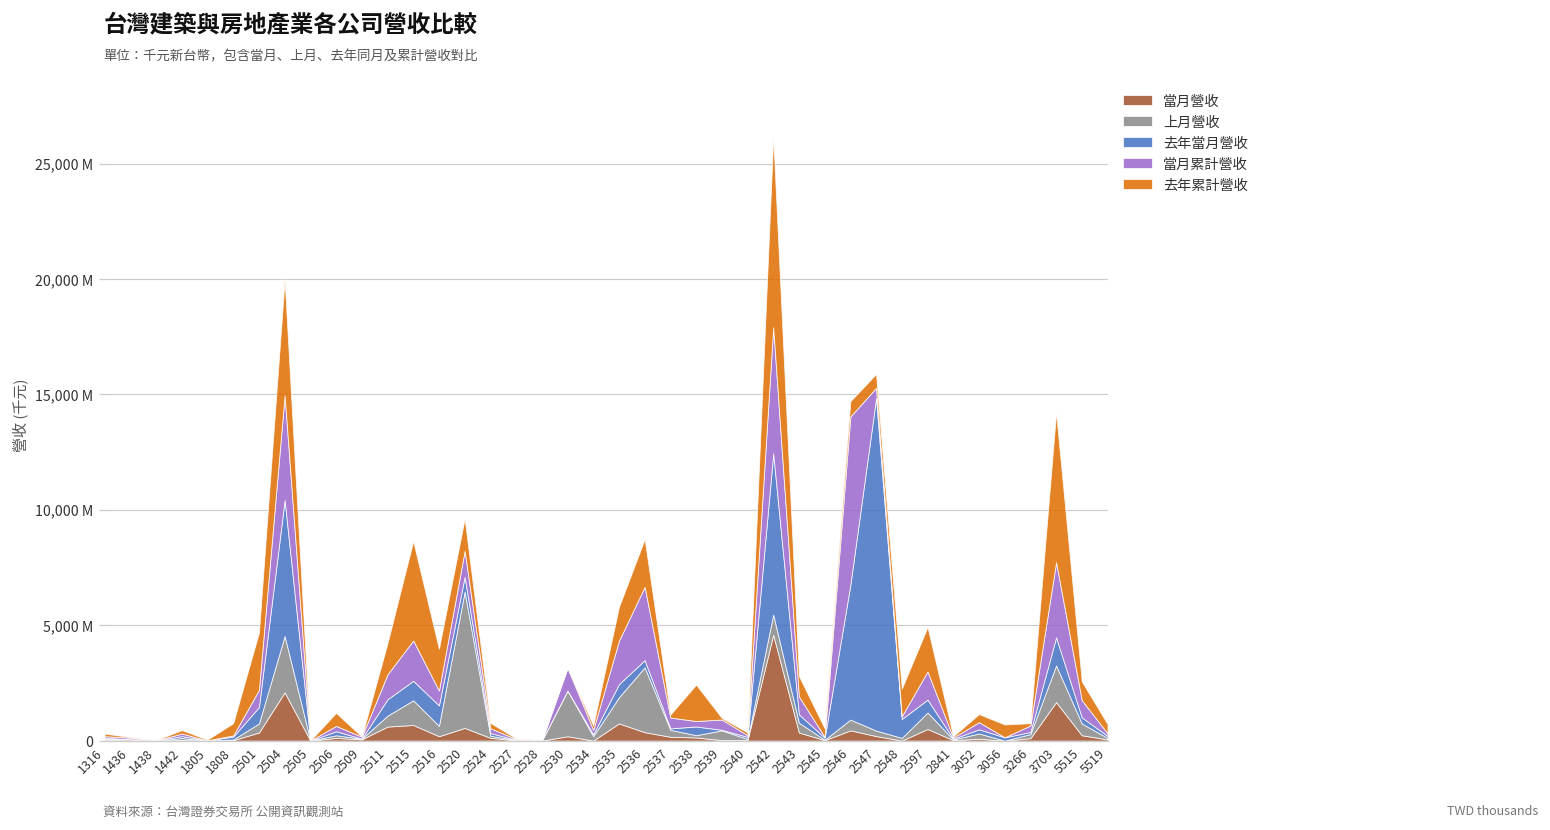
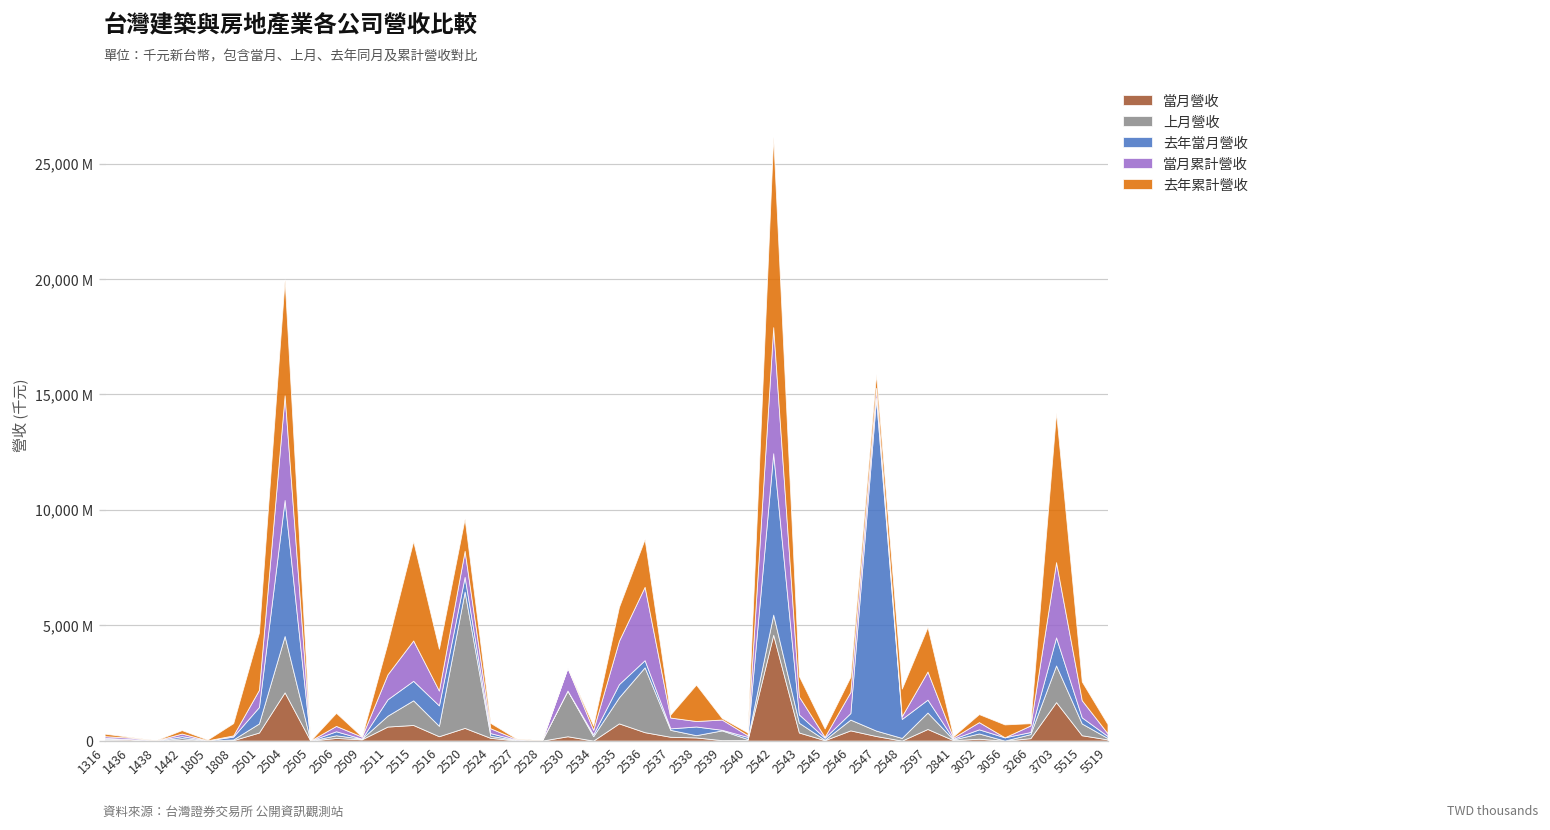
去年當月營收, 2546: 5,800,000,000 -> 300,000,000
當月累計營收, 2546: 7,300,000,000 -> 900,000,000
